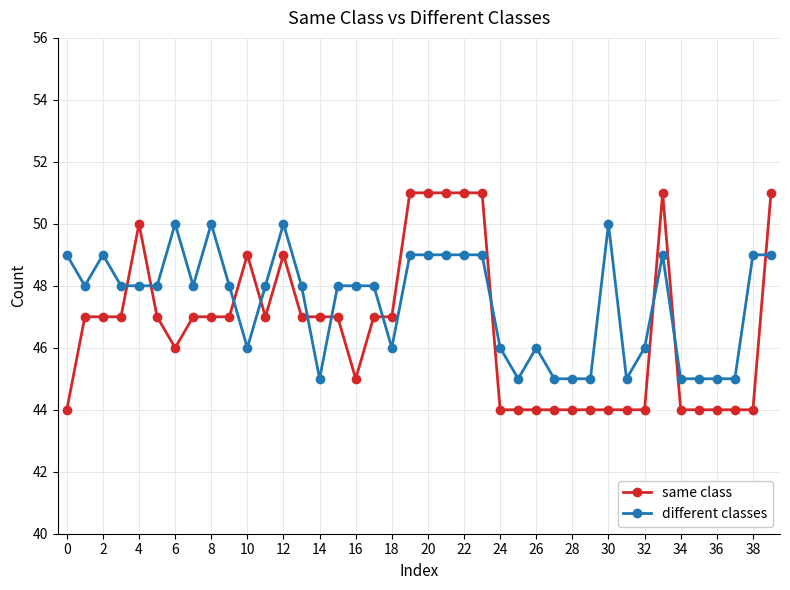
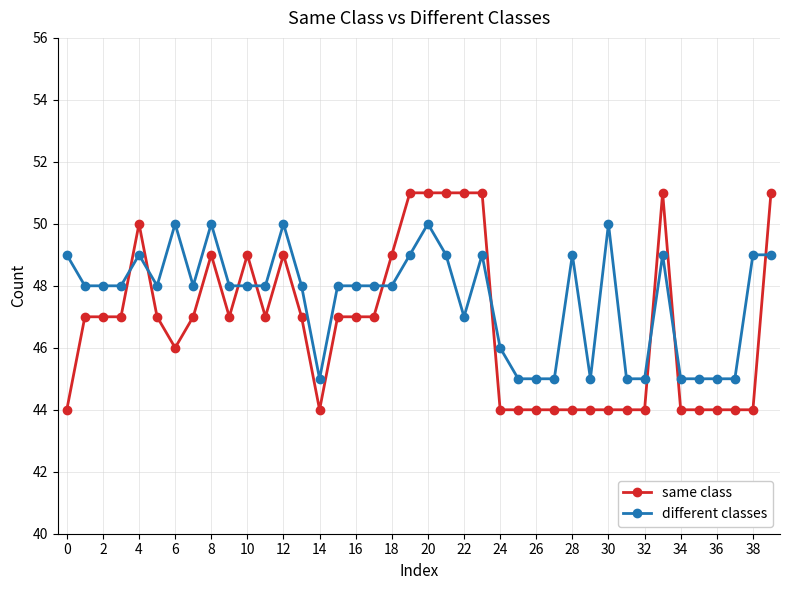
different classes, 2: 49 -> 48
different classes, 4: 48 -> 49
same class, 8: 47 -> 49
different classes, 10: 46 -> 48
same class, 14: 47 -> 44
same class, 16: 45 -> 47
same class, 18: 47 -> 49
different classes, 18: 46 -> 48
different classes, 20: 49 -> 50
different classes, 22: 49 -> 47
different classes, 26: 46 -> 45
different classes, 28: 45 -> 49
different classes, 32: 46 -> 45
